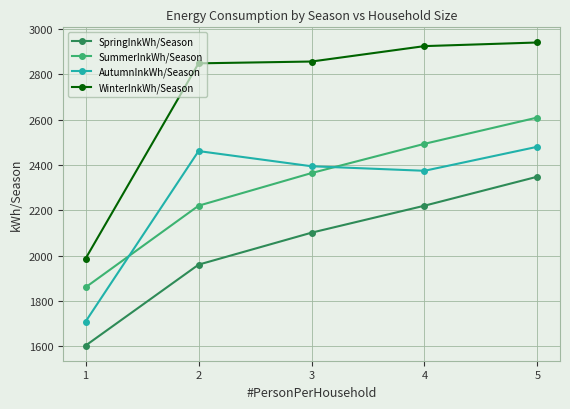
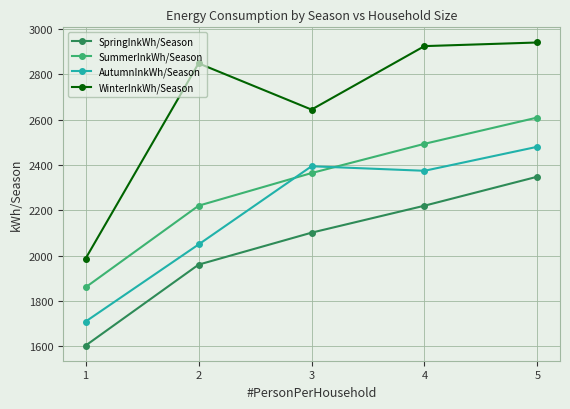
AutumnInkWh/Season, 2: 2460 -> 2050
WinterInkWh/Season, 3: 2860 -> 2650
